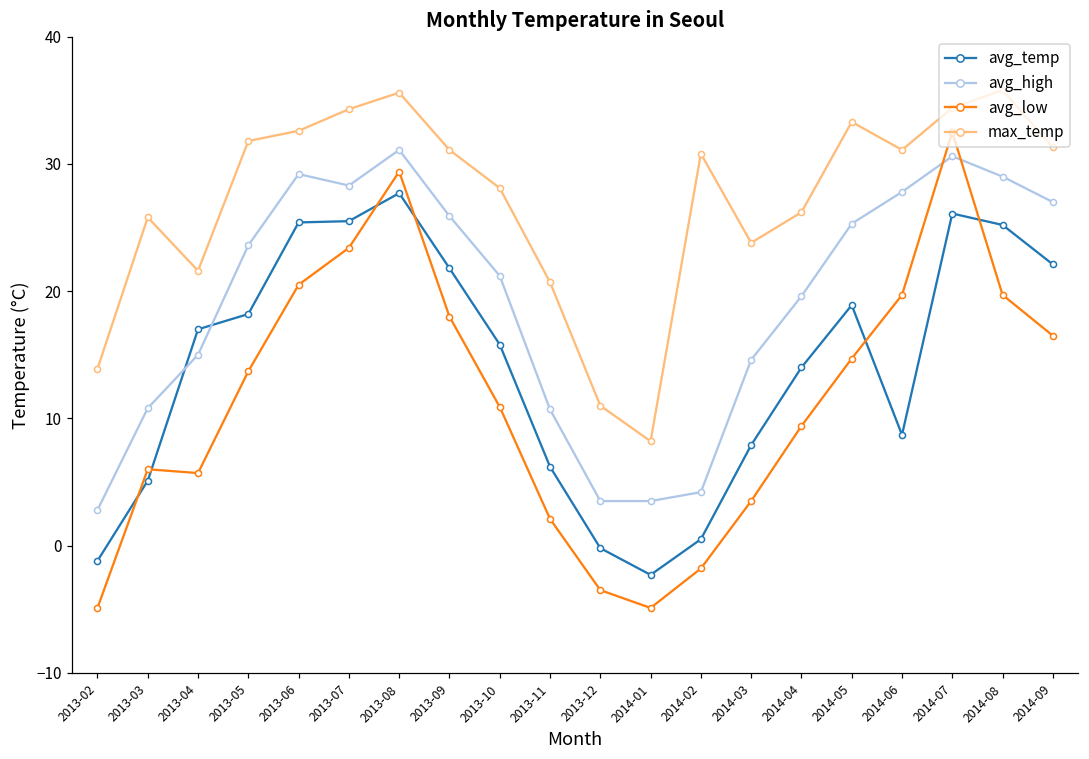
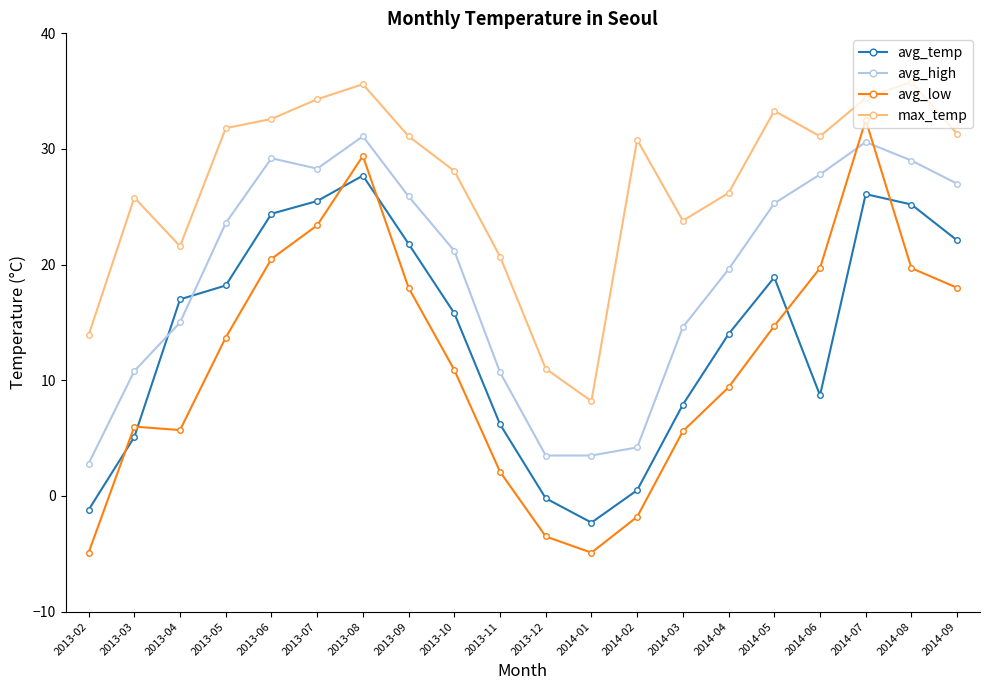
avg_temp, 2013-06: 25.4 -> 24.4
avg_low, 2014-03: 3.5 -> 5.6
avg_low, 2014-09: 16.5 -> 18.0
